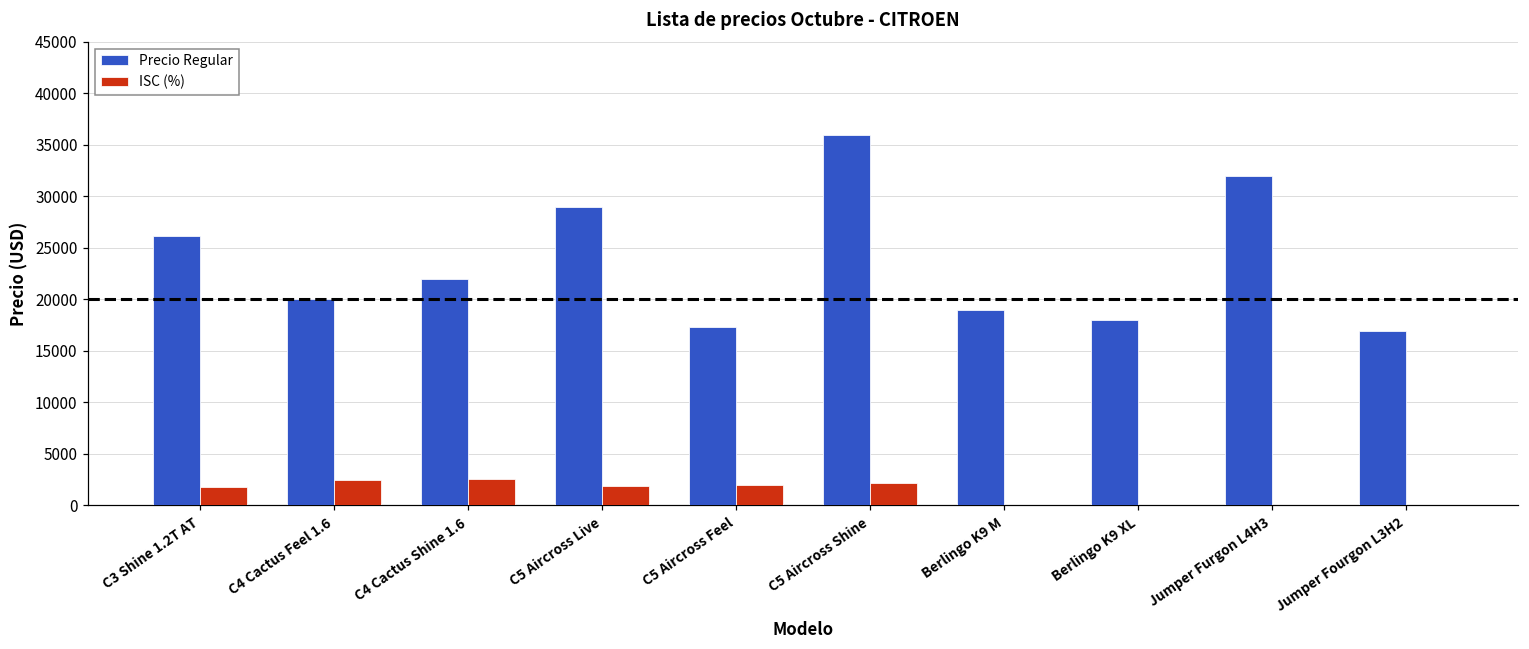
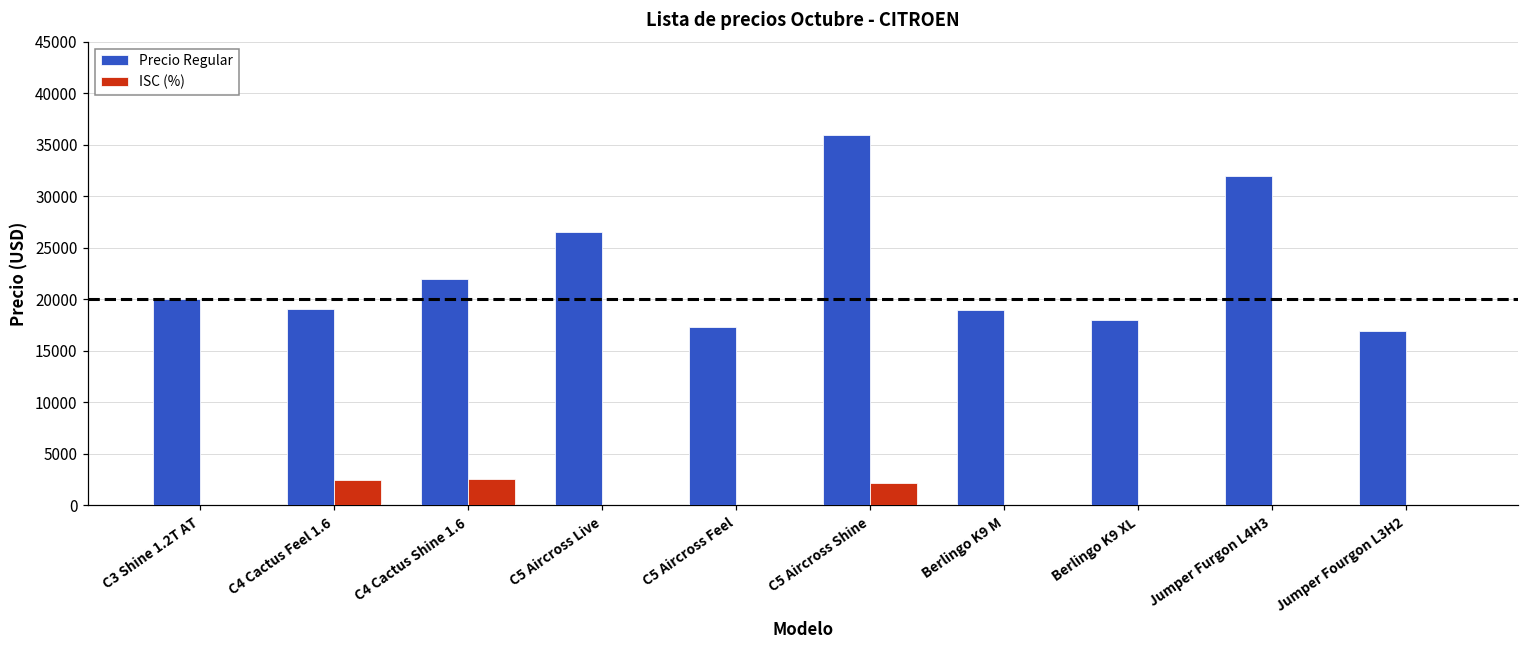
Precio Regular, C3 Shine 1.2T AT: 26000 -> 20000
ISC (%), C3 Shine 1.2T AT: 2000 -> 0
Precio Regular, C4 Cactus Feel 1.6: 20000 -> 19000
Precio Regular, C5 Aircross Live: 29000 -> 27000
ISC (%), C5 Aircross Live: 2000 -> 0
ISC (%), C5 Aircross Feel: 2000 -> 0
